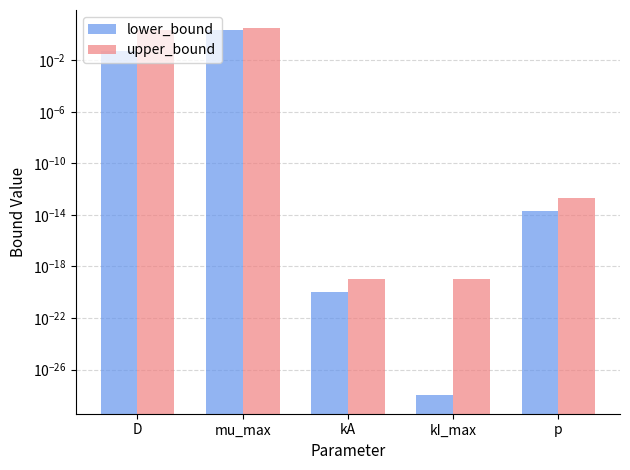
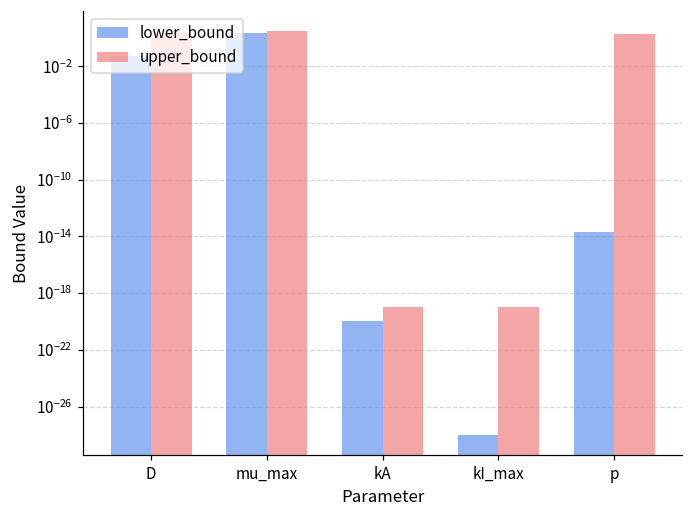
upper_bound, p: 0 -> 2
